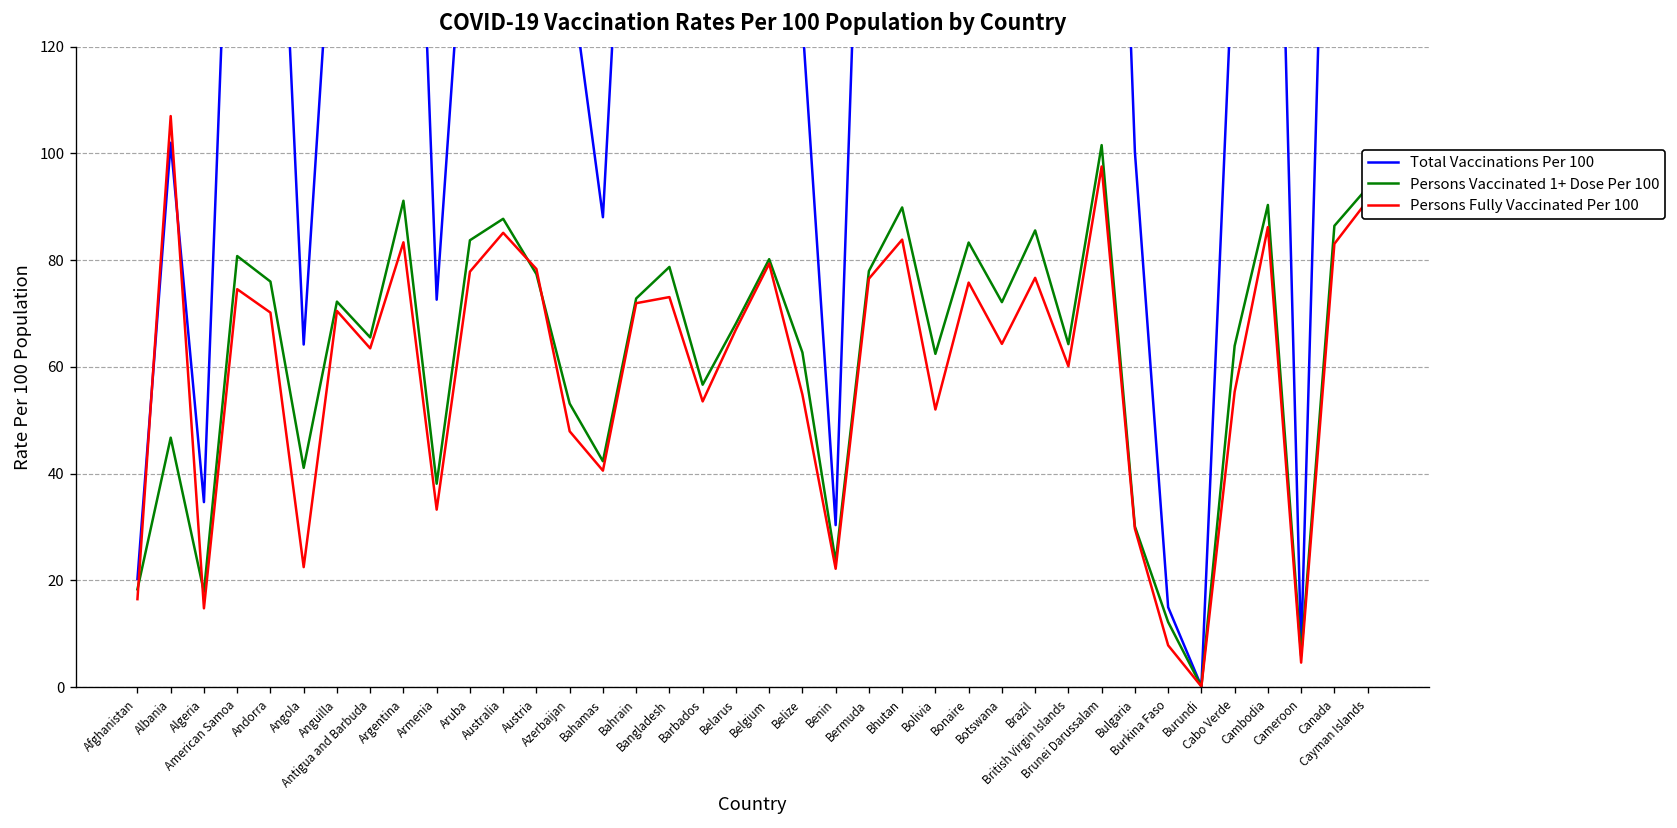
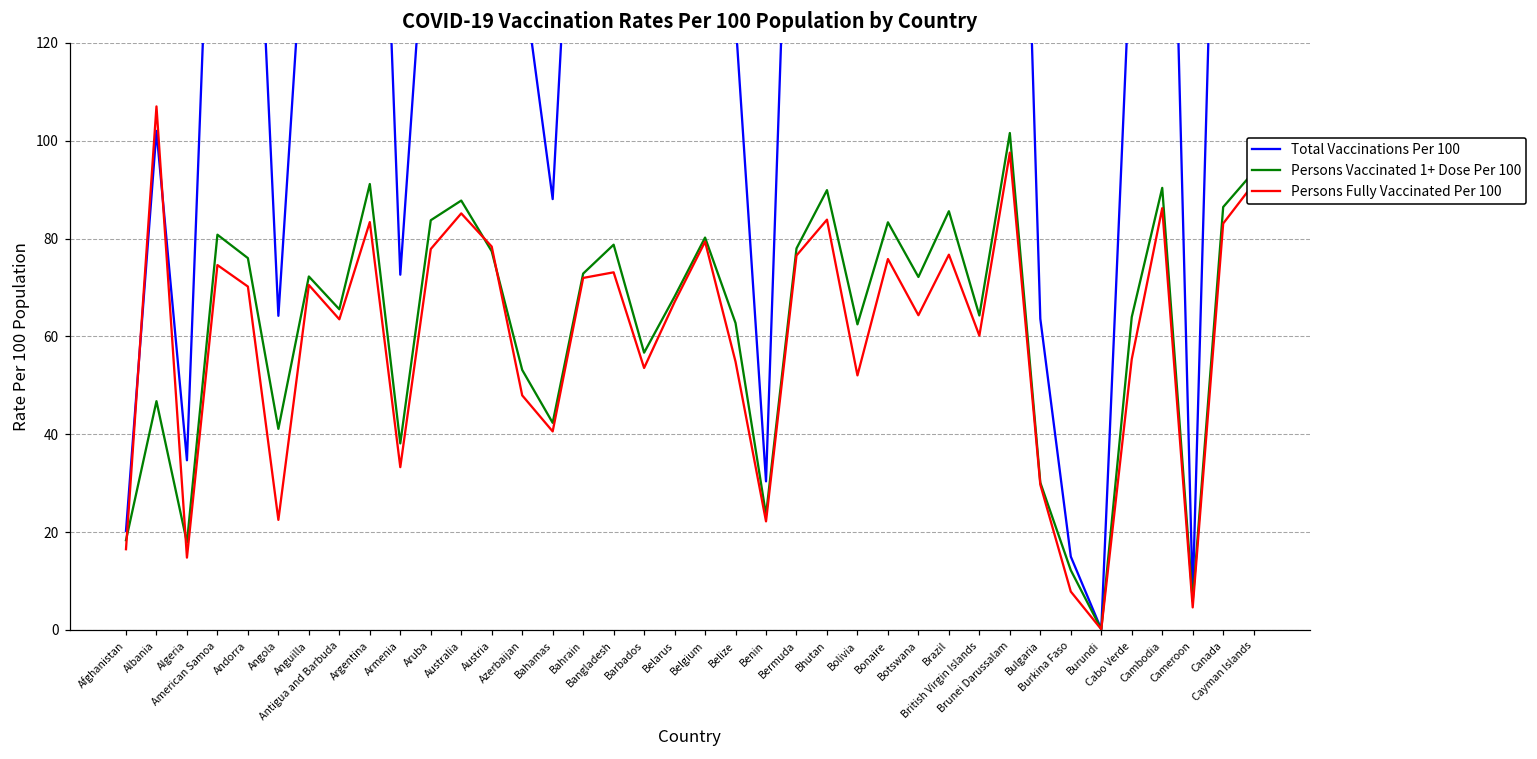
Total Vaccinations Per 100, Bulgaria: 100 -> 64
